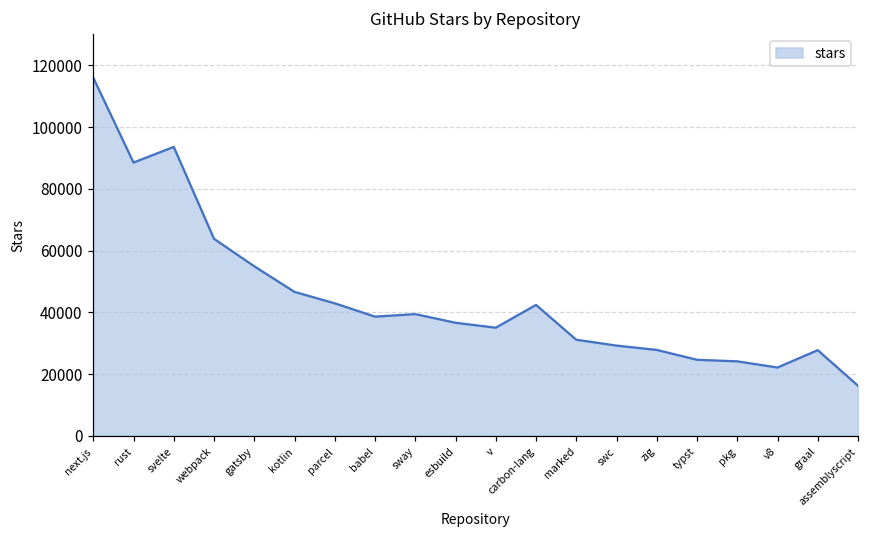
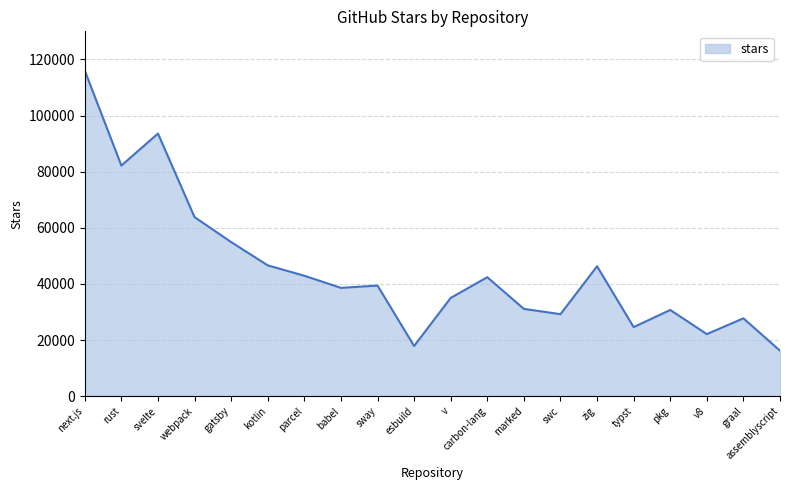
rust: 89000 -> 82000
esbuild: 37000 -> 18000
zig: 28000 -> 46000
pkg: 24000 -> 31000
